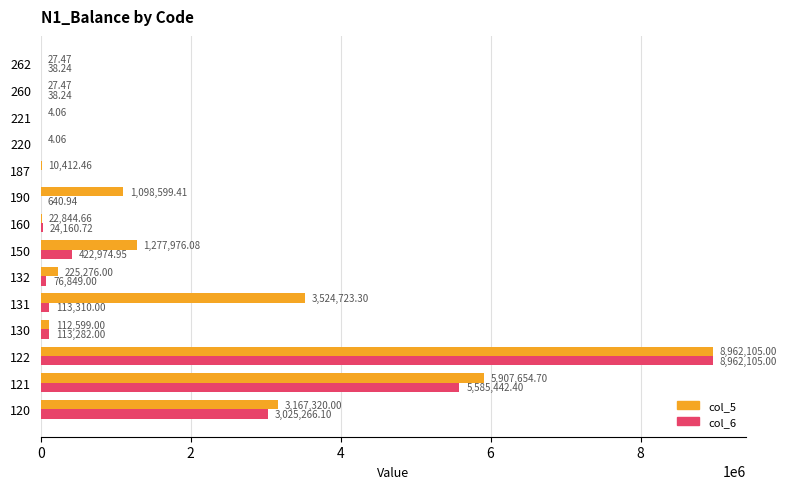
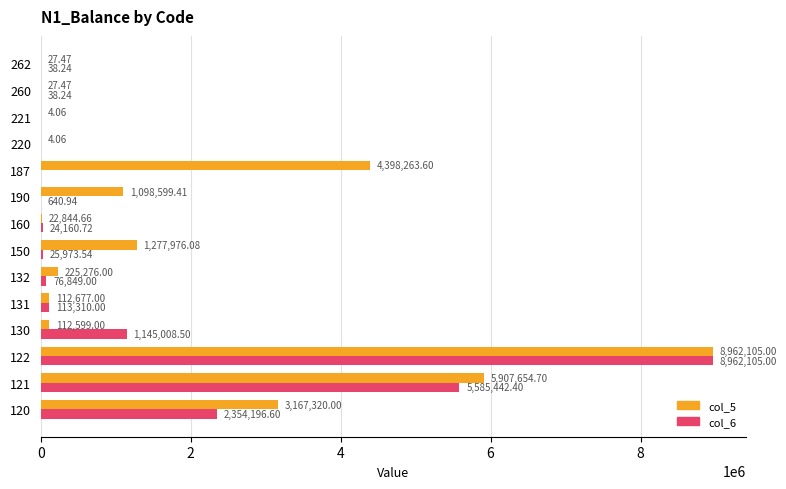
col_5, 187: 10,412.46 -> 4,398,263.60
col_6, 150: 422,974.95 -> 25,973.54
col_5, 131: 3,524,723.30 -> 112,677.00
col_6, 130: 113,282.00 -> 1,145,008.50
col_6, 120: 3,025,266.10 -> 2,354,196.60
